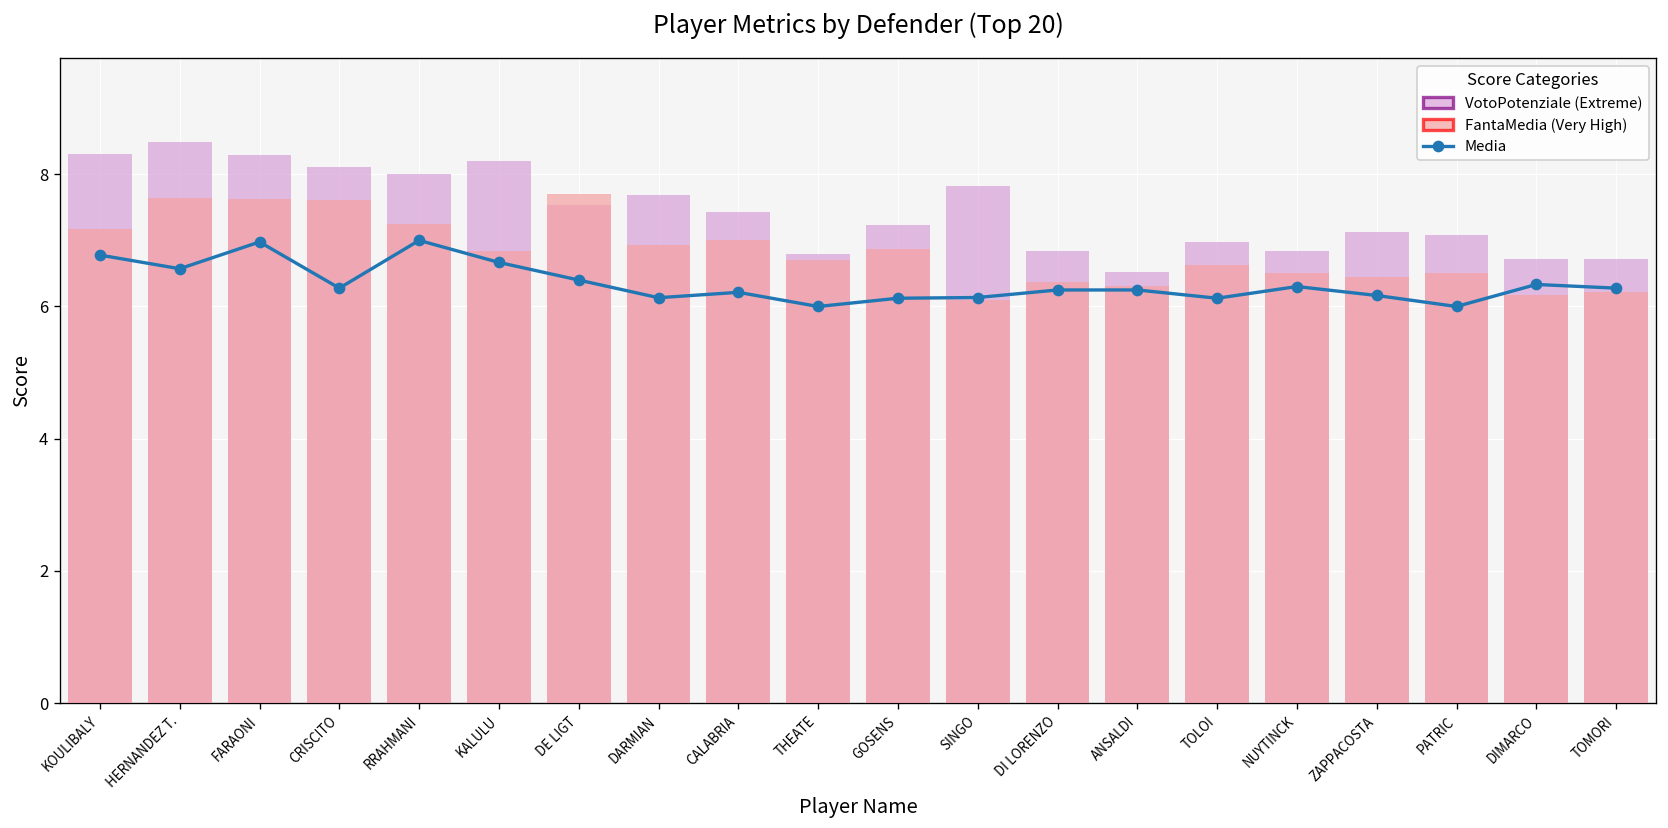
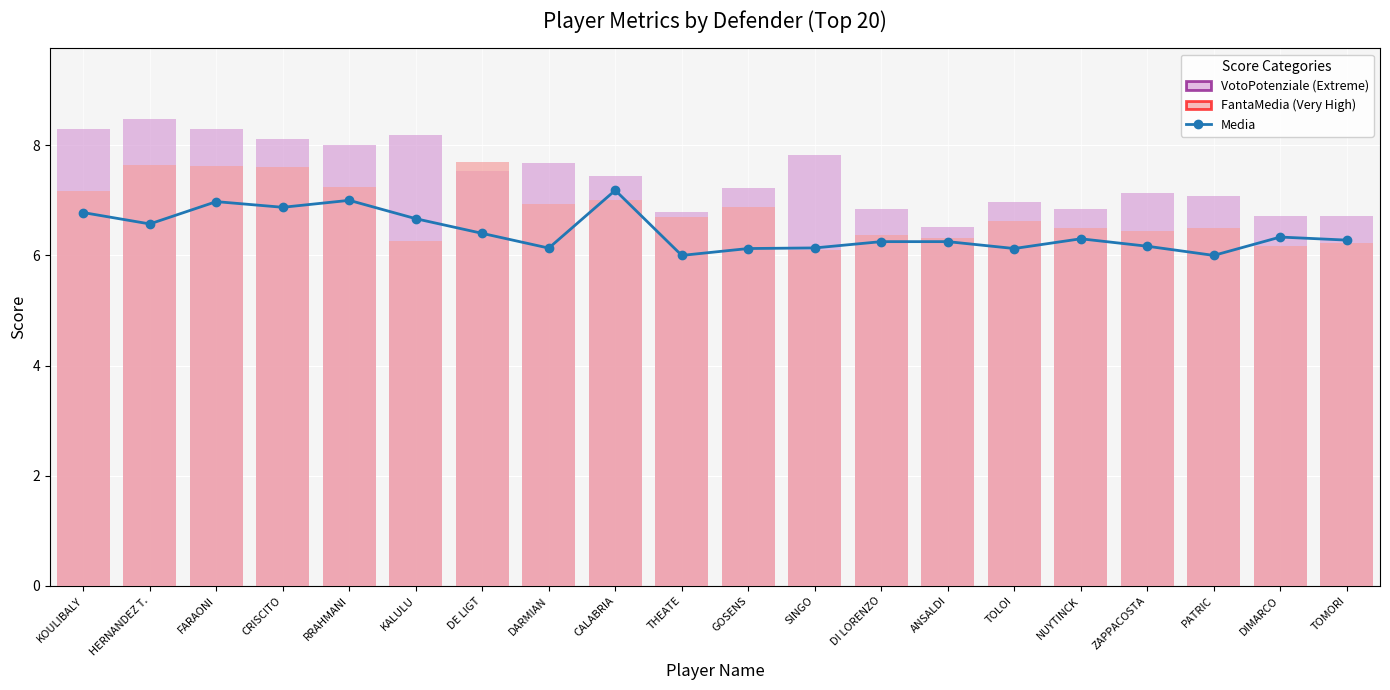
Media, CRISCITO: 6.3 -> 6.9
FantaMedia (Very High), KALULU: 6.8 -> 6.3
Media, CALABRIA: 6.2 -> 7.2
